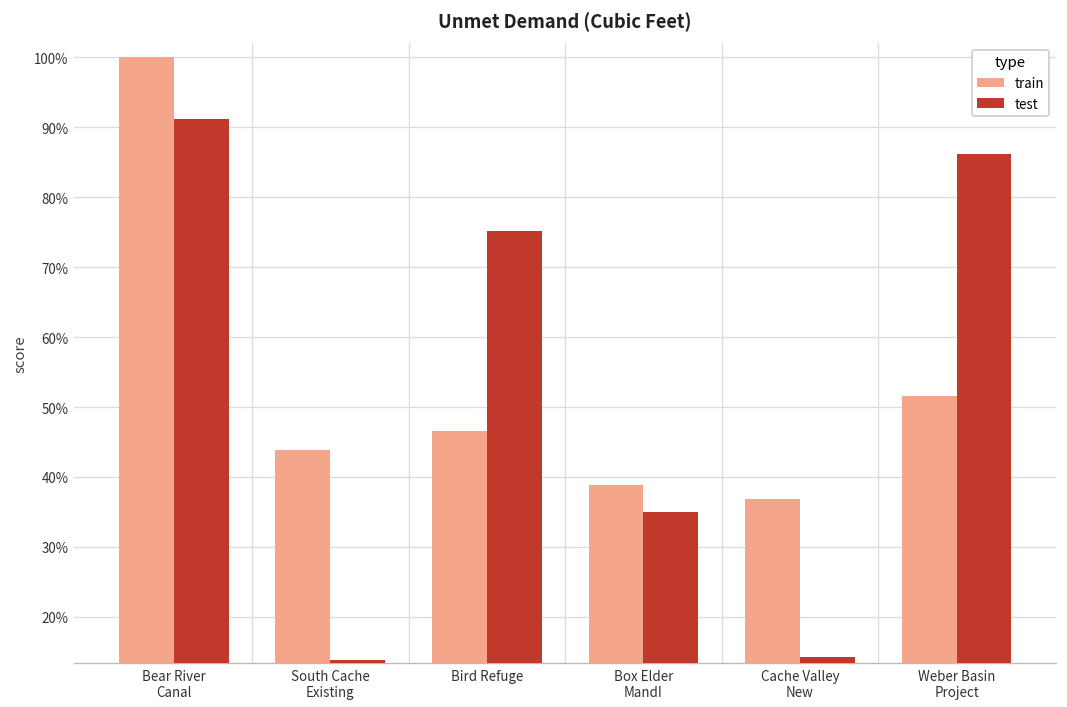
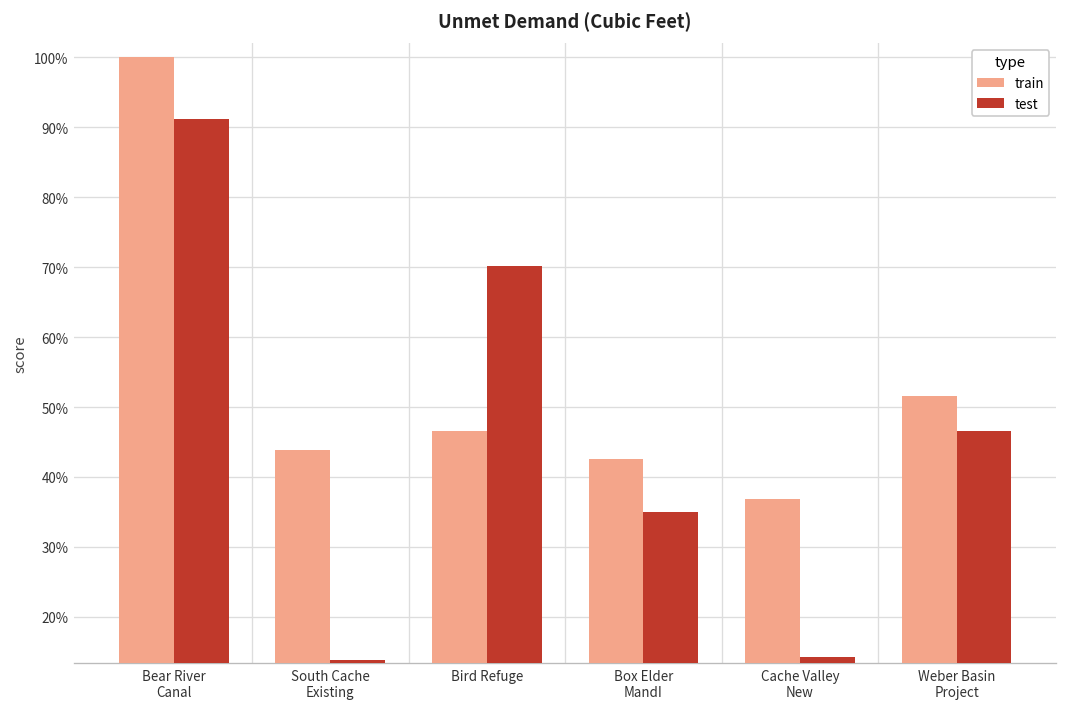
test, Bird Refuge: 75% -> 70%
train, Box Elder MandI: 39% -> 43%
test, Weber Basin Project: 86% -> 47%
